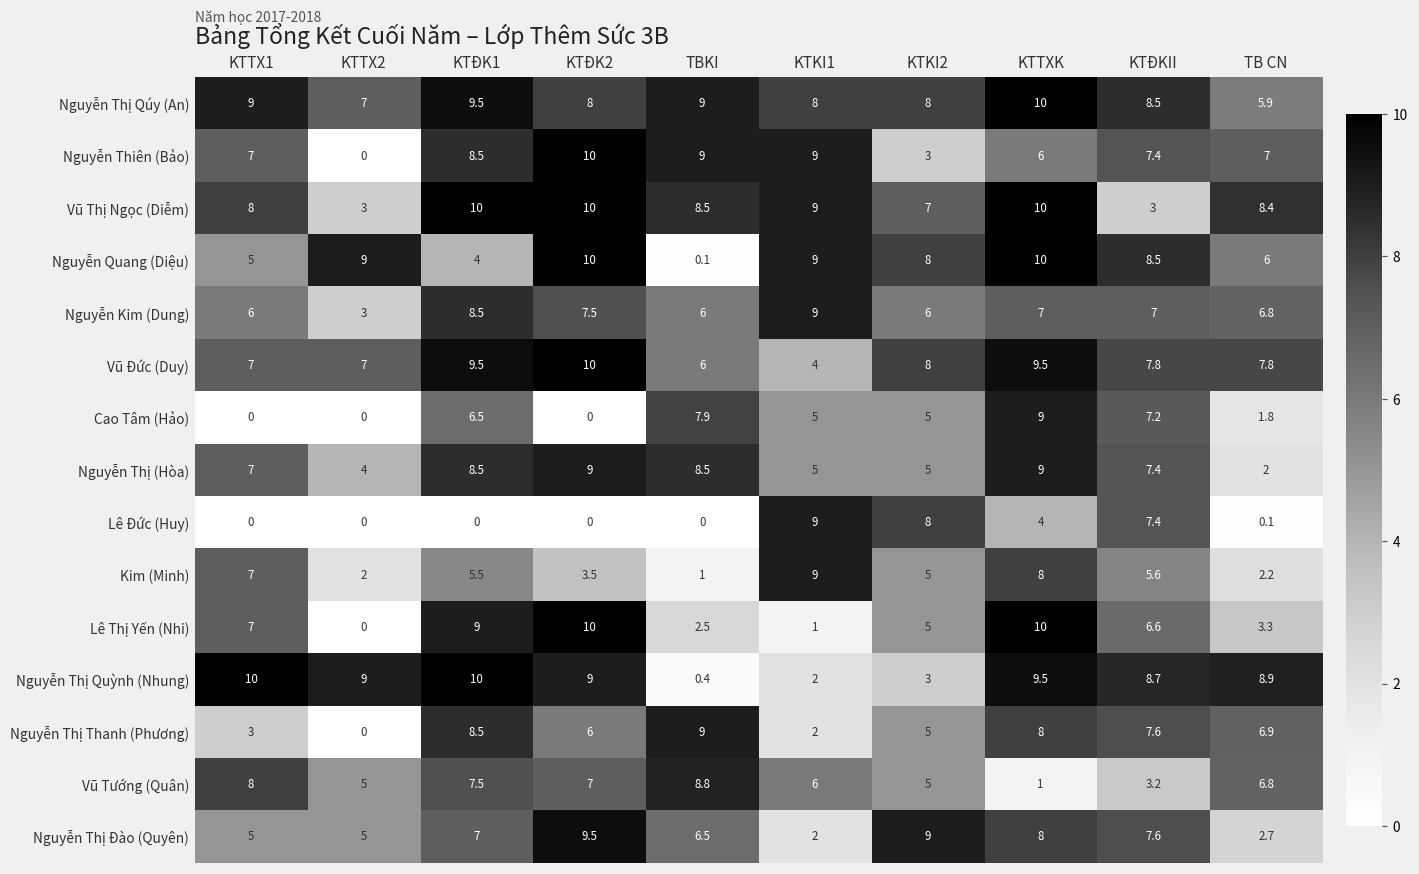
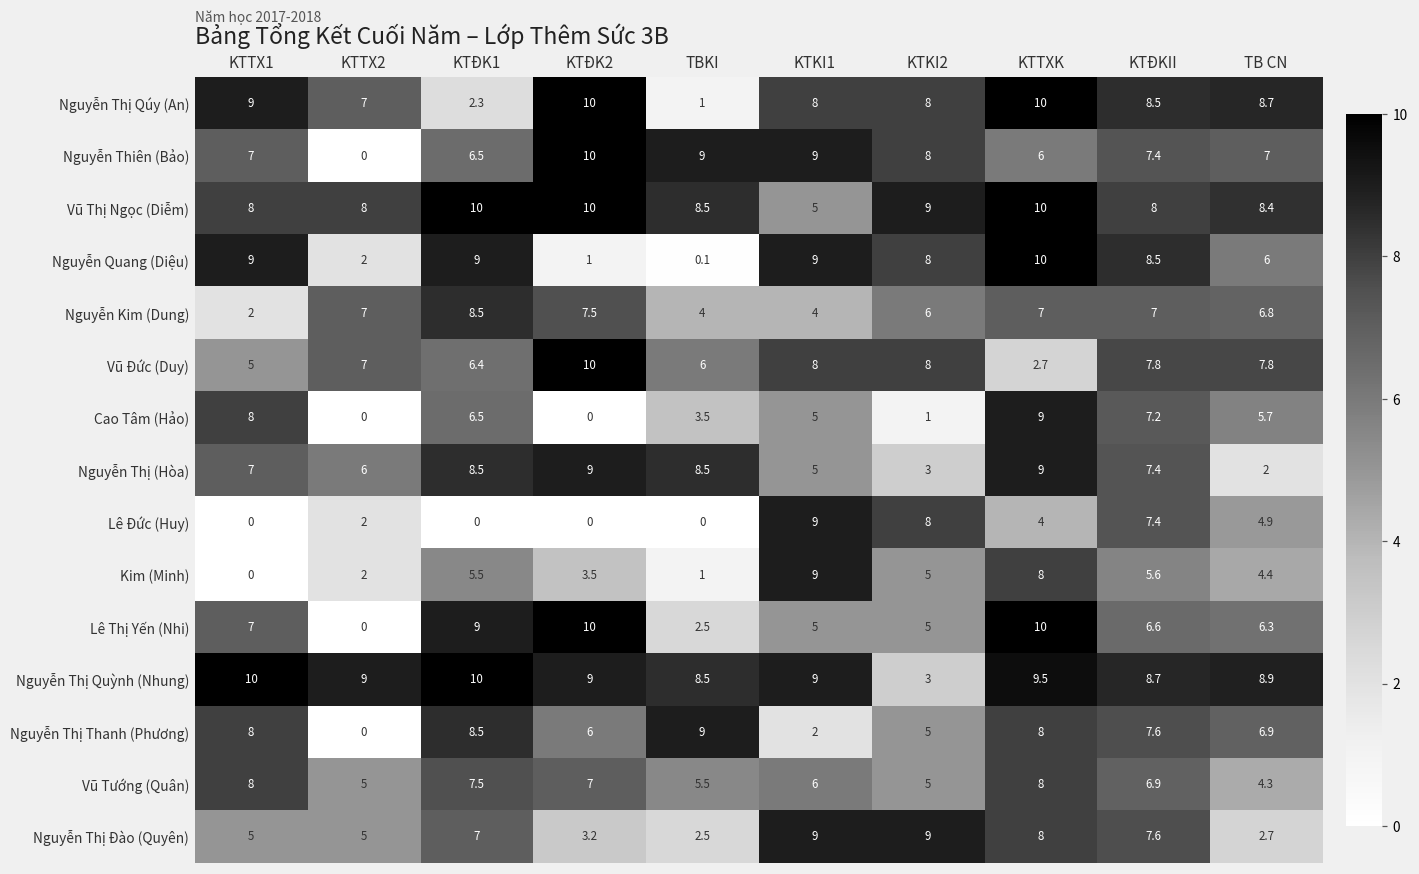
Nguyễn Thị Qúy (An), KTĐK1: 9.5 -> 2.3
Nguyễn Thị Qúy (An), KTĐK2: 8 -> 10
Nguyễn Thị Qúy (An), TBKI: 9 -> 1
Nguyễn Thị Qúy (An), TB CN: 5.9 -> 8.7
Nguyễn Thiên (Bảo), KTĐK1: 8.5 -> 6.5
Nguyễn Thiên (Bảo), KTKI2: 3 -> 8
Vũ Thị Ngọc (Diễm), KTTX2: 3 -> 8
Vũ Thị Ngọc (Diễm), KTKI1: 9 -> 5
Vũ Thị Ngọc (Diễm), KTKI2: 7 -> 9
Vũ Thị Ngọc (Diễm), KTĐKII: 3 -> 8
Nguyễn Quang (Diệu), KTTX1: 5 -> 9
Nguyễn Quang (Diệu), KTTX2: 9 -> 2
Nguyễn Quang (Diệu), KTĐK1: 4 -> 9
Nguyễn Quang (Diệu), KTĐK2: 10 -> 1
Nguyễn Kim (Dung), KTTX1: 6 -> 2
Nguyễn Kim (Dung), KTTX2: 3 -> 7
Nguyễn Kim (Dung), TBKI: 6 -> 4
Nguyễn Kim (Dung), KTKI1: 9 -> 4
Vũ Đức (Duy), KTTX1: 7 -> 5
Vũ Đức (Duy), KTĐK1: 9.5 -> 6.4
Vũ Đức (Duy), KTKI1: 4 -> 8
Vũ Đức (Duy), KTTXK: 9.5 -> 2.7
Cao Tâm (Hảo), KTTX1: 0 -> 8
Cao Tâm (Hảo), TBKI: 7.9 -> 3.5
Cao Tâm (Hảo), KTKI2: 5 -> 1
Cao Tâm (Hảo), TB CN: 1.8 -> 5.7
Nguyễn Thị (Hòa), KTTX2: 4 -> 6
Nguyễn Thị (Hòa), KTKI2: 5 -> 3
Lê Đức (Huy), KTTX2: 0 -> 2
Lê Đức (Huy), TB CN: 0.1 -> 4.9
Kim (Minh), KTTX1: 7 -> 0
Kim (Minh), TB CN: 2.2 -> 4.4
Lê Thị Yến (Nhi), KTKI1: 1 -> 5
Lê Thị Yến (Nhi), TB CN: 3.3 -> 6.3
Nguyễn Thị Quỳnh (Nhung), TBKI: 0.4 -> 8.5
Nguyễn Thị Quỳnh (Nhung), KTKI1: 2 -> 9
Nguyễn Thị Thanh (Phương), KTTX1: 3 -> 8
Vũ Tướng (Quân), TBKI: 8.8 -> 5.5
Vũ Tướng (Quân), KTTXK: 1 -> 8
Vũ Tướng (Quân), KTĐKII: 3.2 -> 6.9
Vũ Tướng (Quân), TB CN: 6.8 -> 4.3
Nguyễn Thị Đào (Quyên), KTĐK2: 9.5 -> 3.2
Nguyễn Thị Đào (Quyên), TBKI: 6.5 -> 2.5
Nguyễn Thị Đào (Quyên), KTKI1: 2 -> 9
